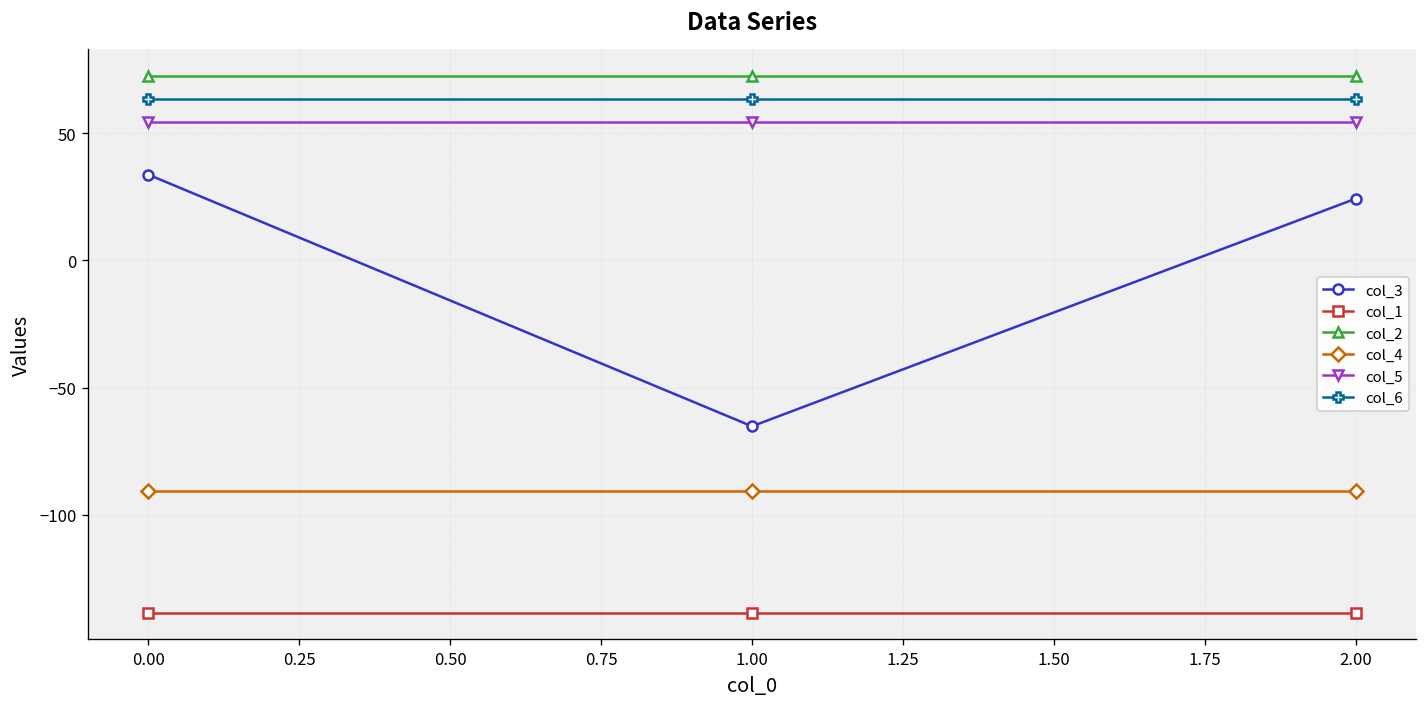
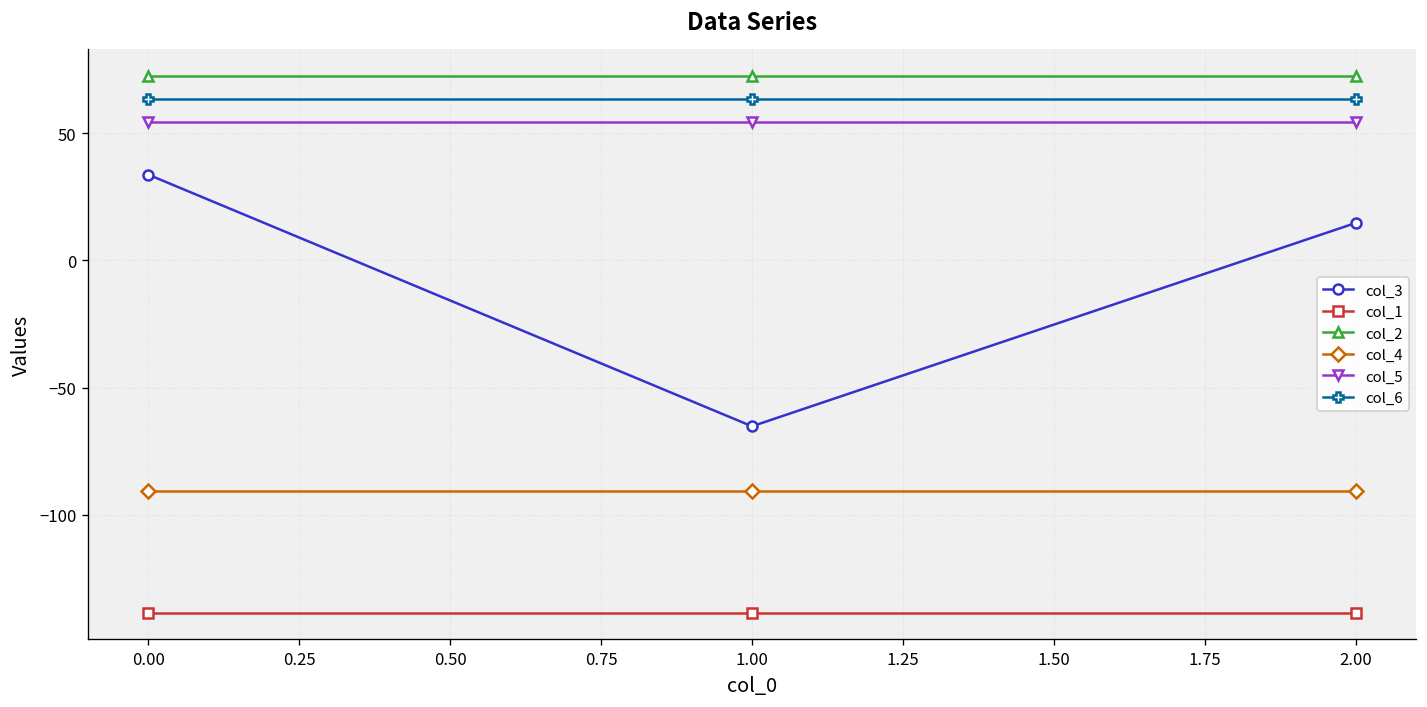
col_3, 2.00: 24 -> 15
